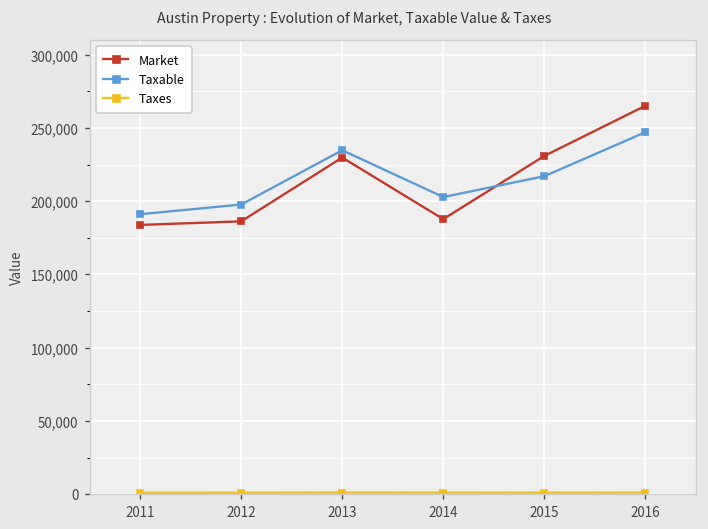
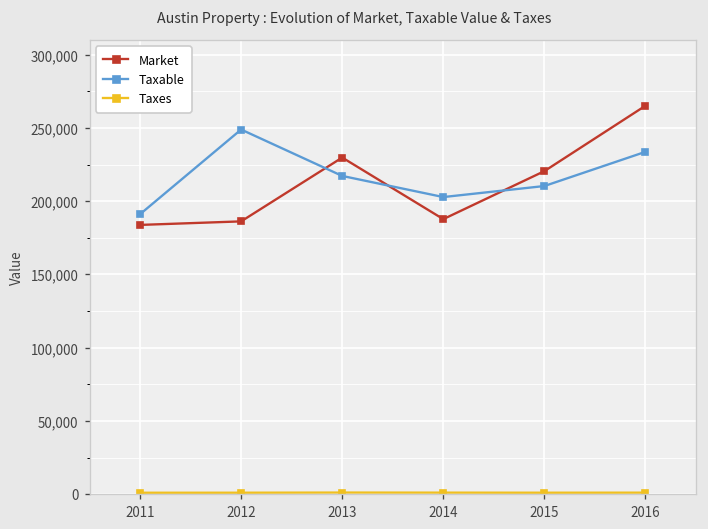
Taxable, 2012: 198,000 -> 249,000
Taxable, 2013: 235,000 -> 217,000
Market, 2015: 231,000 -> 220,000
Taxable, 2015: 217,000 -> 210,000
Taxable, 2016: 247,000 -> 234,000
